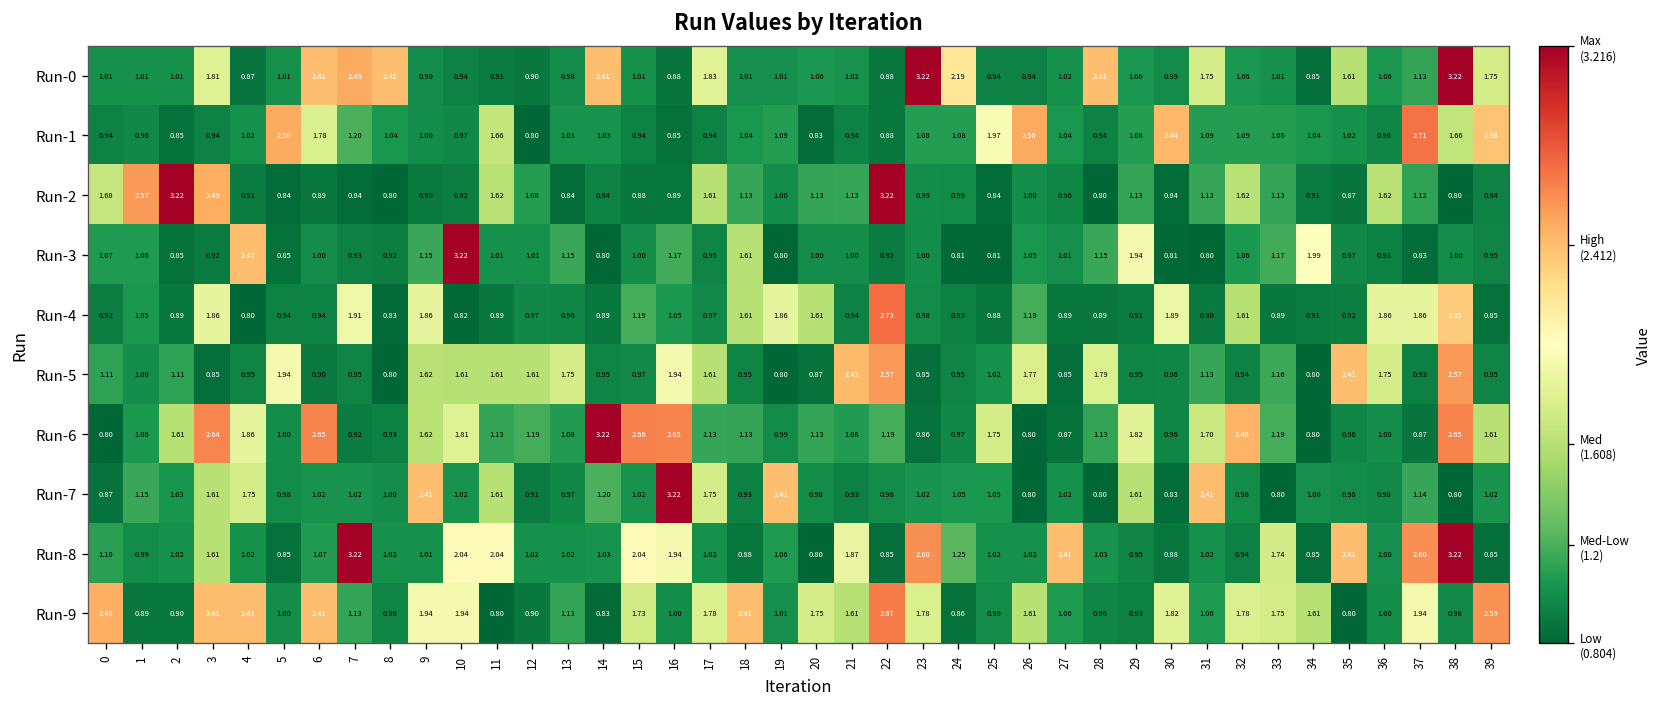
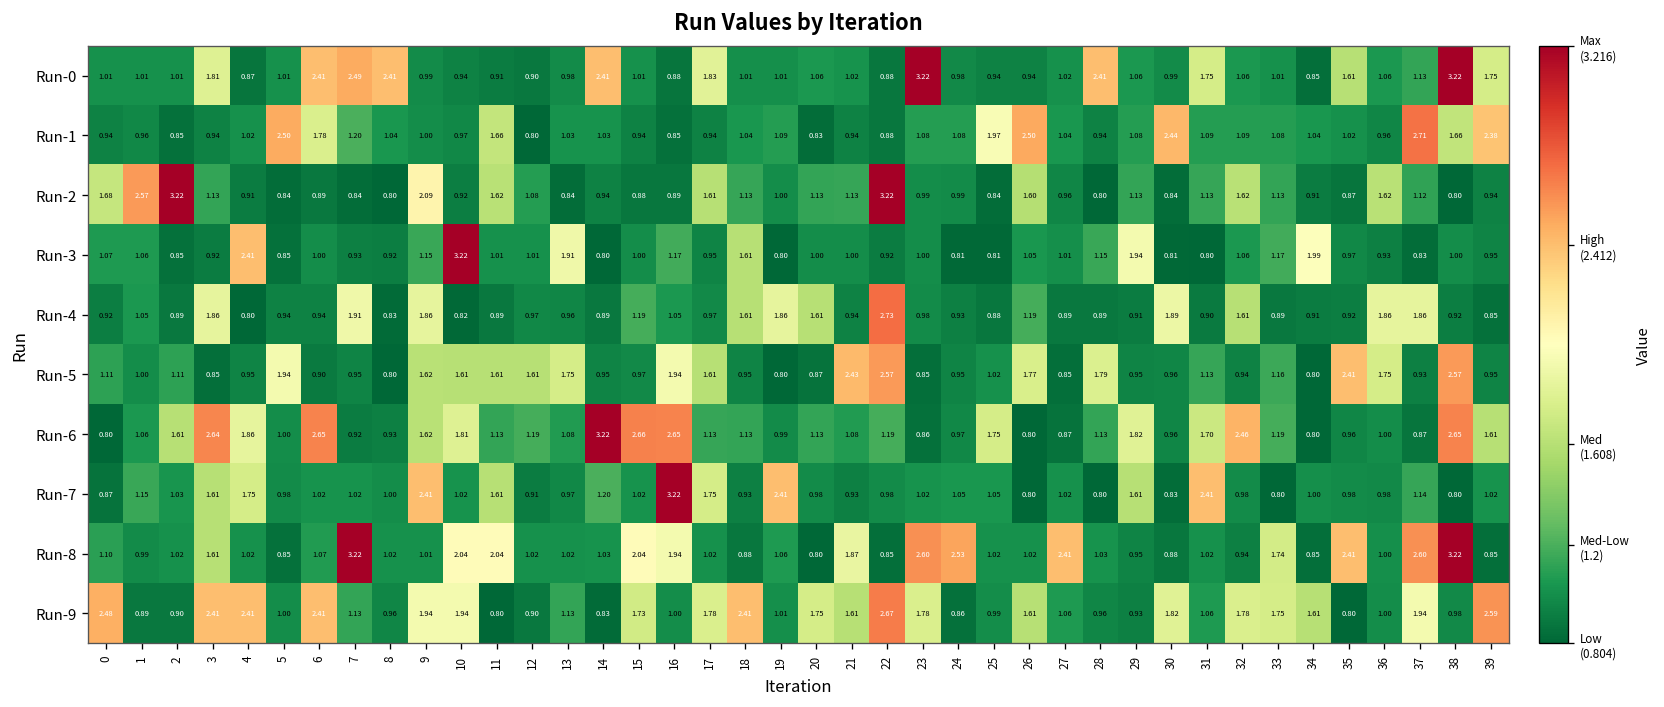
Run-0, 24: 2.19 -> 0.98
Run-2, 3: 2.49 -> 1.13
Run-2, 9: 0.90 -> 2.09
Run-2, 26: 1.00 -> 1.60
Run-3, 13: 1.15 -> 1.91
Run-4, 38: 2.35 -> 0.92
Run-8, 24: 1.25 -> 2.53
